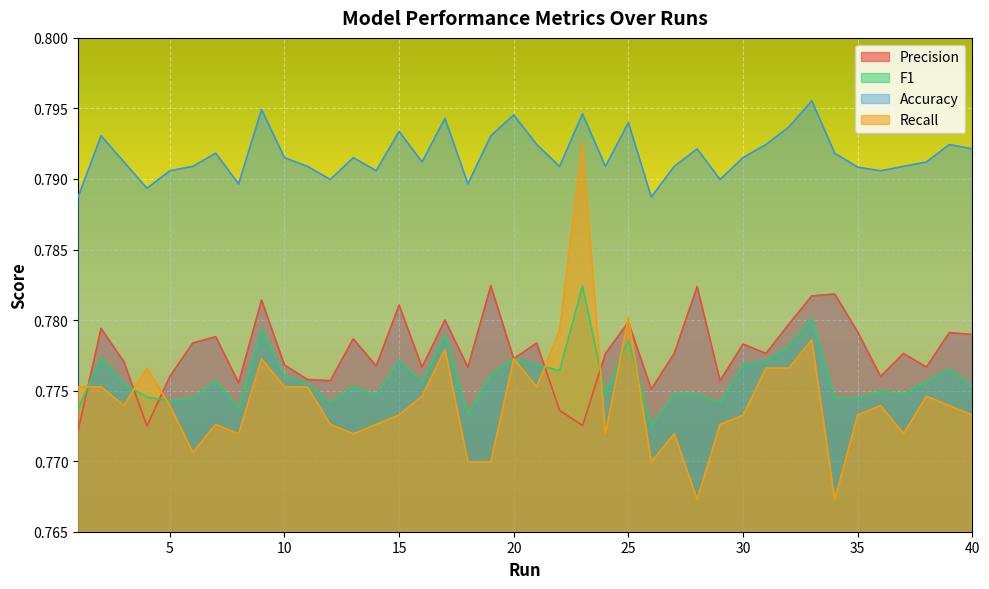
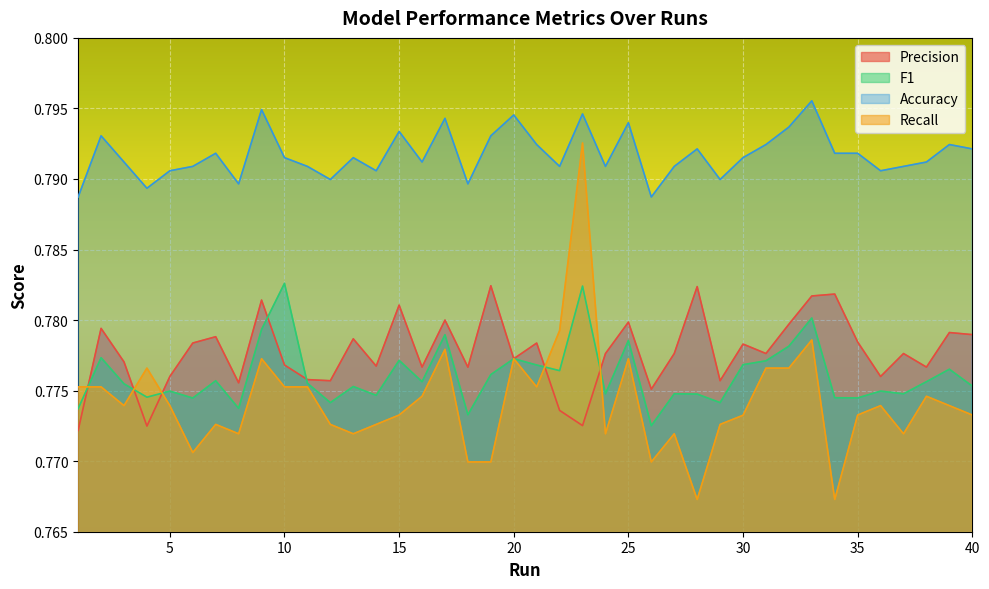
F1, 5: 0.7743 -> 0.7750
F1, 10: 0.7760 -> 0.7826
Recall, 25: 0.7802 -> 0.7773
Precision, 35: 0.7792 -> 0.7784
Accuracy, 35: 0.7908 -> 0.7918
